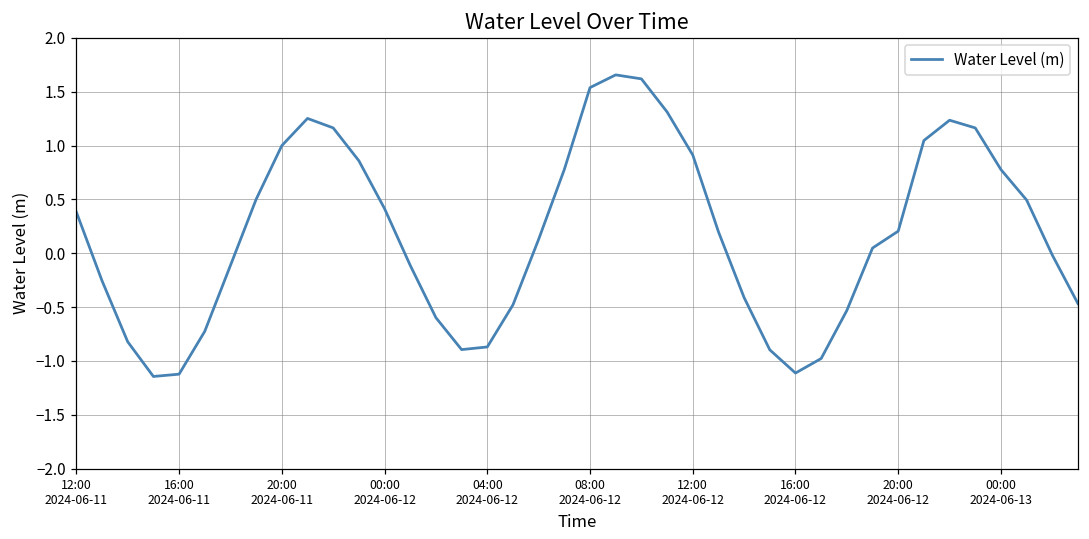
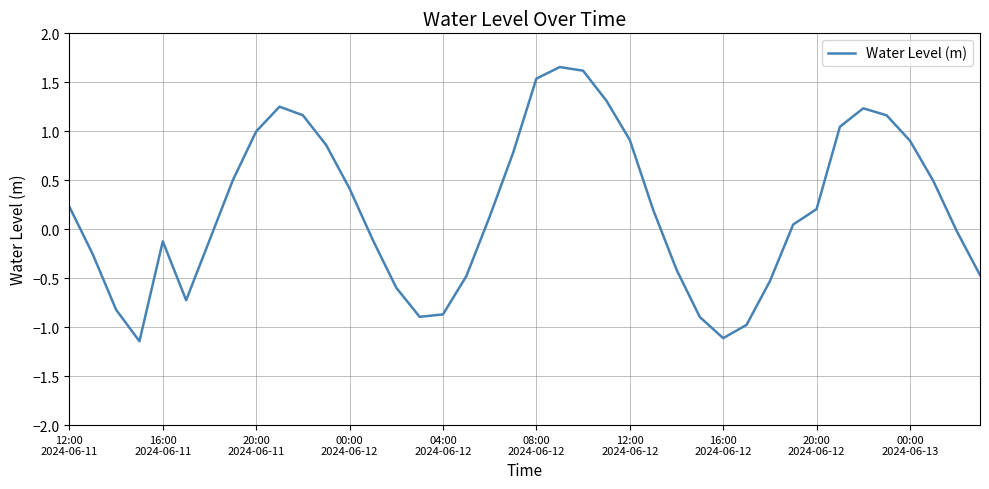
12:00 2024-06-11: 0.4 -> 0.2
16:00 2024-06-11: -1.1 -> -0.1
00:00 2024-06-13: 0.8 -> 0.9
